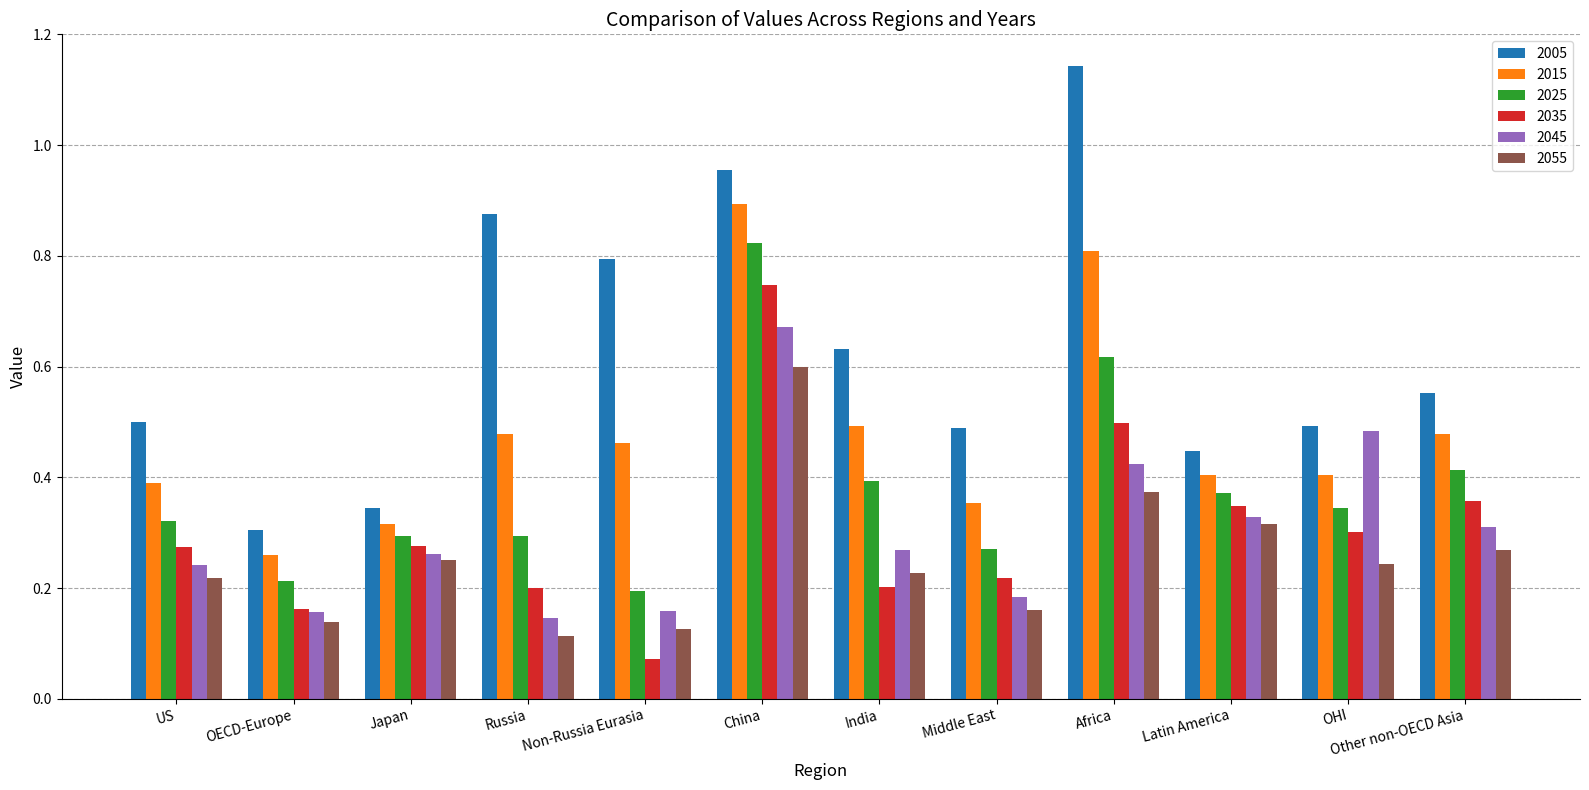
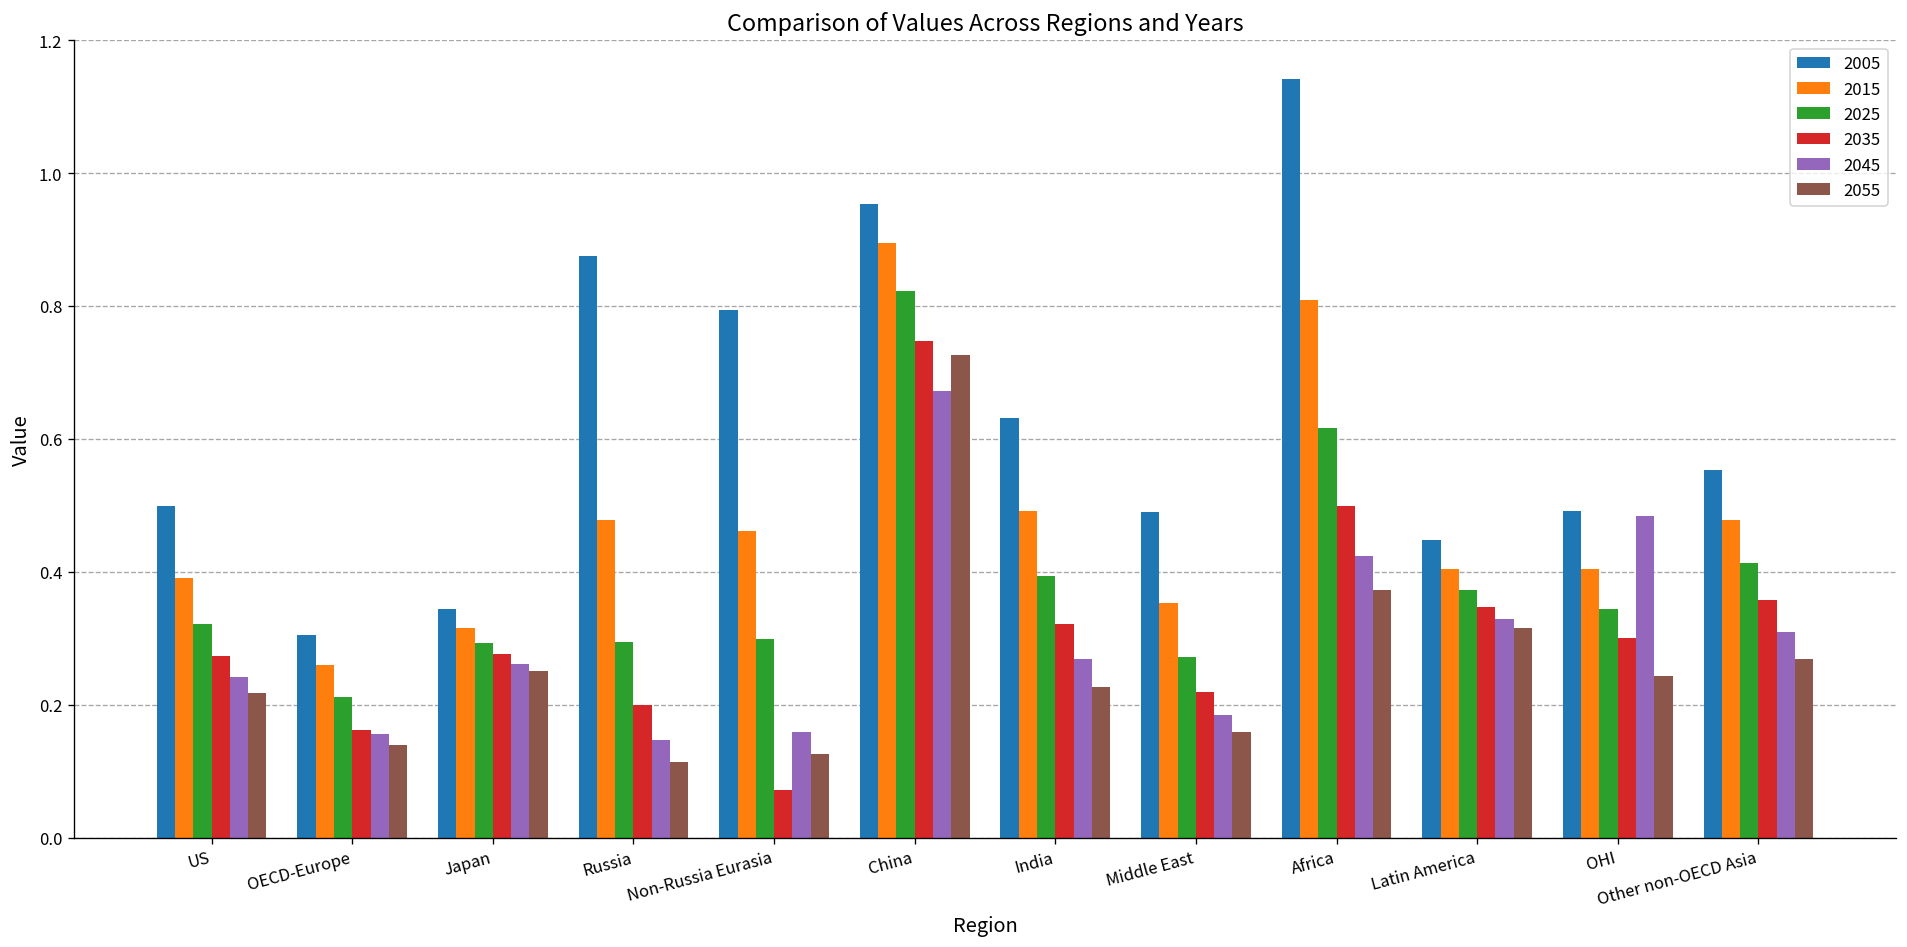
2025, Non-Russia Eurasia: 0.19 -> 0.30
2055, China: 0.60 -> 0.73
2035, India: 0.20 -> 0.32
